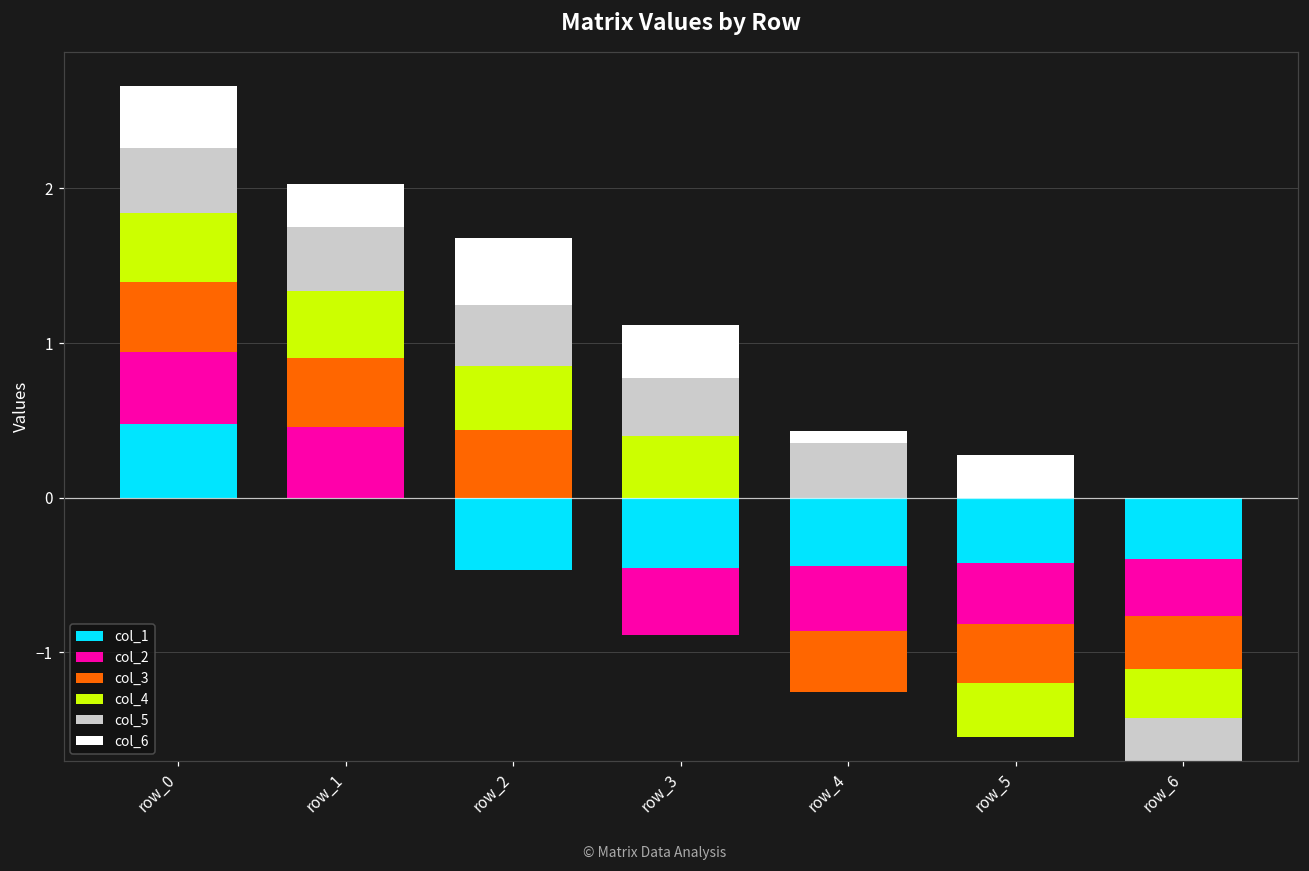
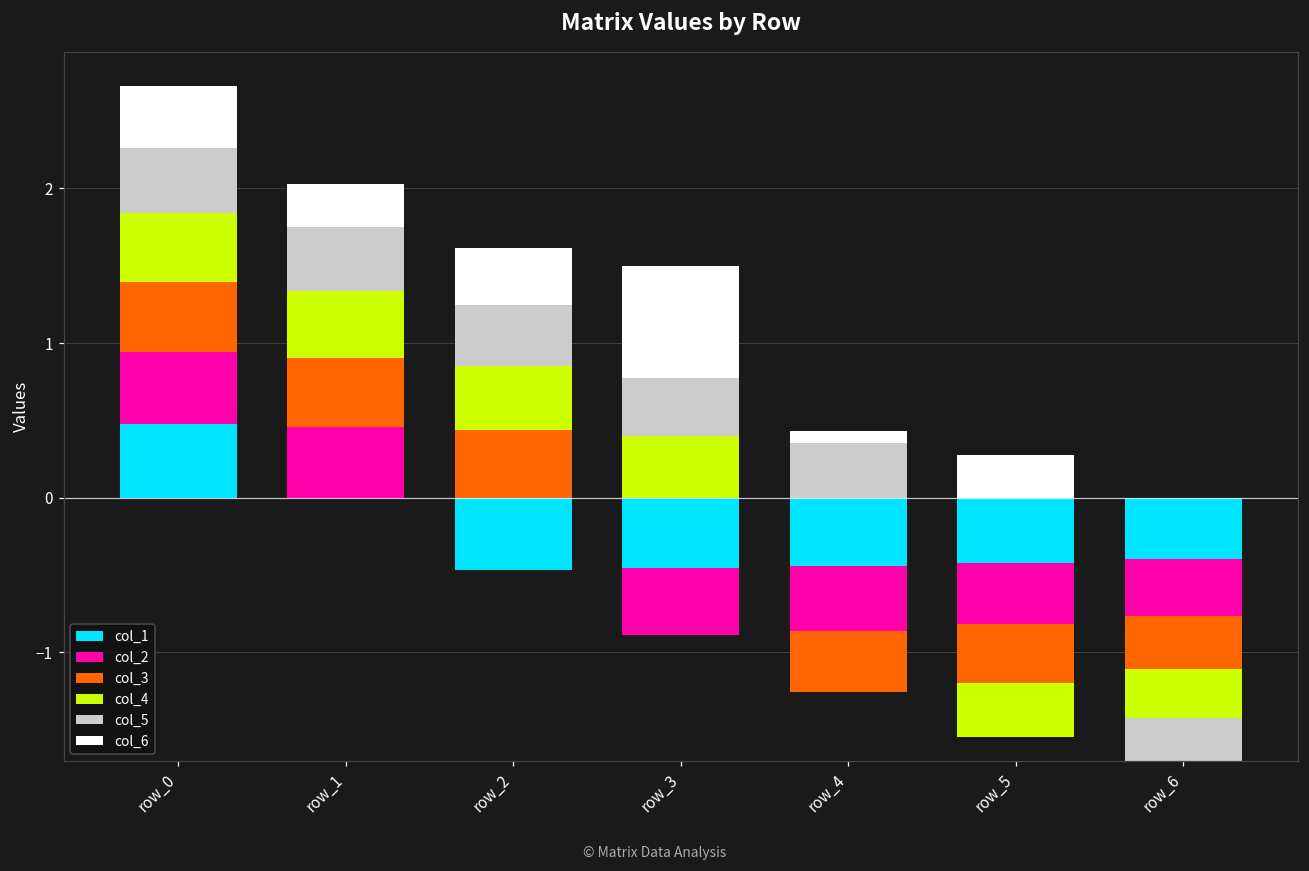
col_6, row_2: 0.43 -> 0.37
col_6, row_3: 0.34 -> 0.72
